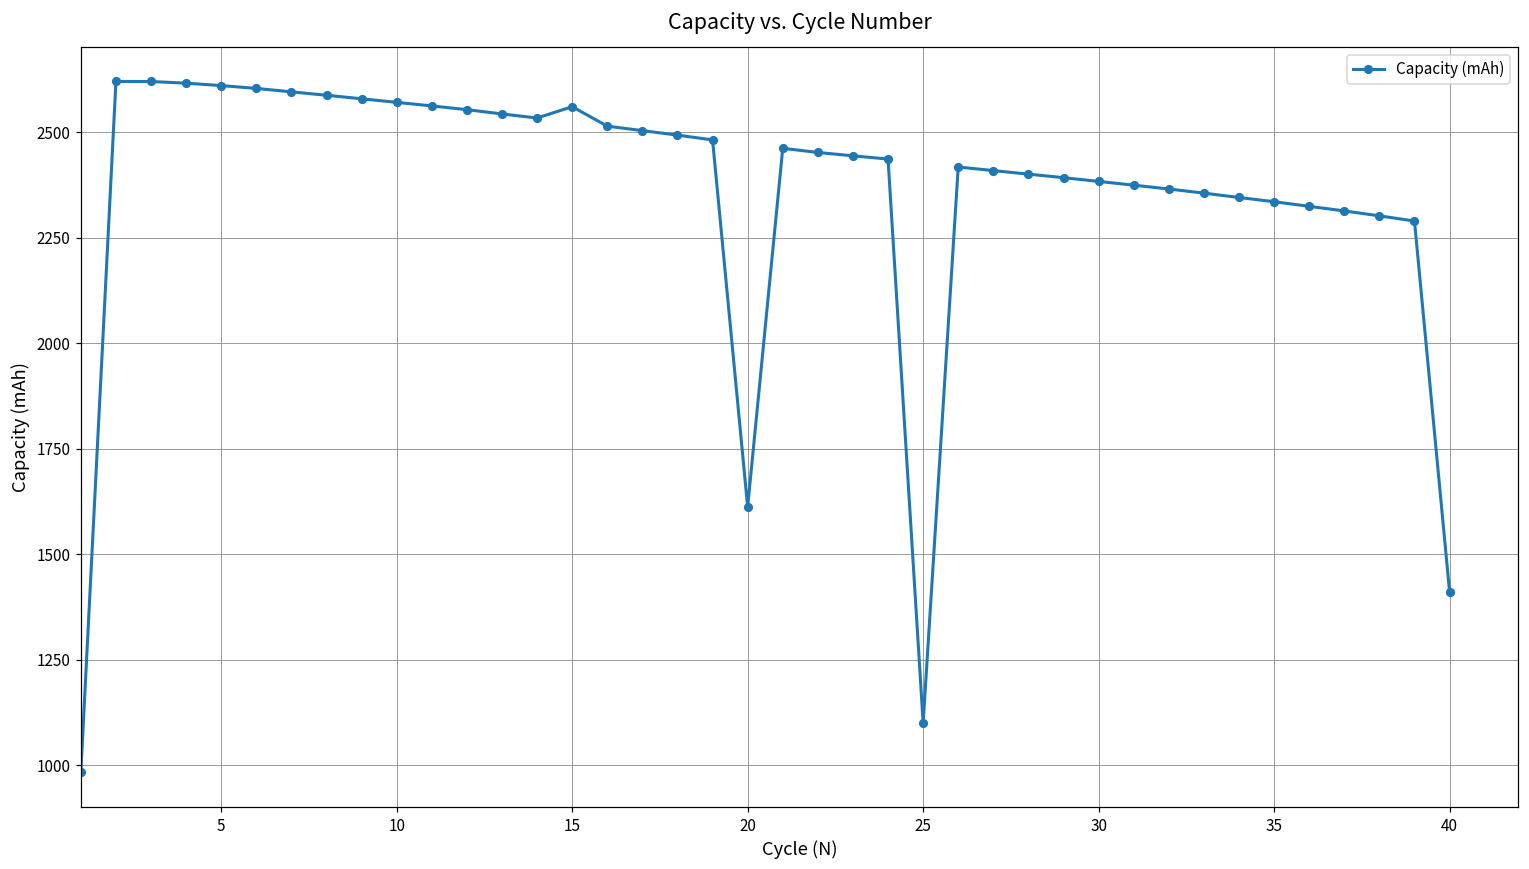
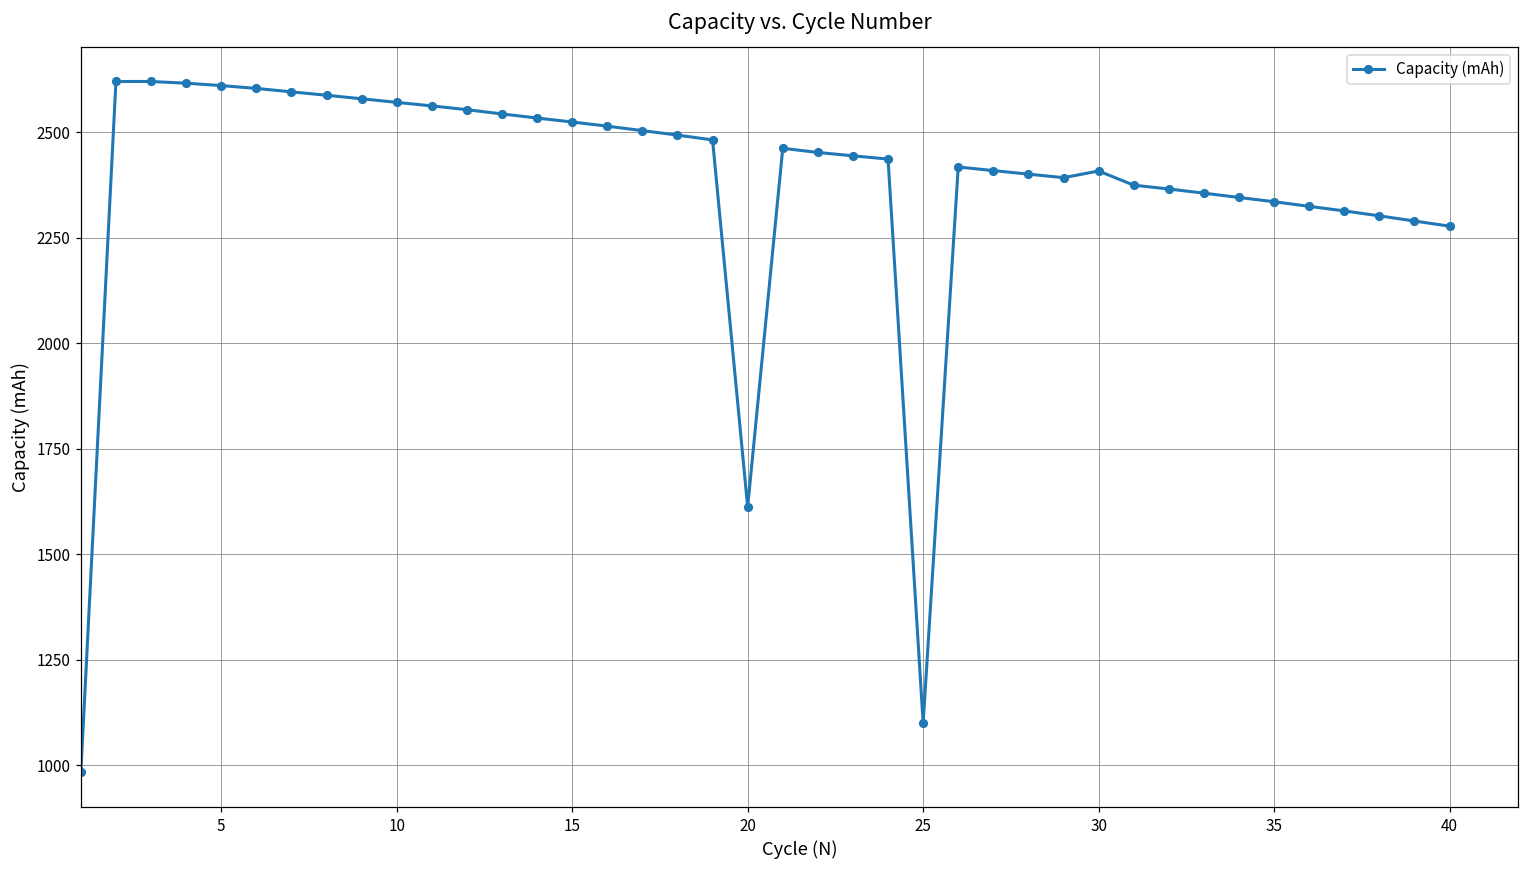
15: 2560 -> 2520
30: 2380 -> 2410
40: 1410 -> 2280
